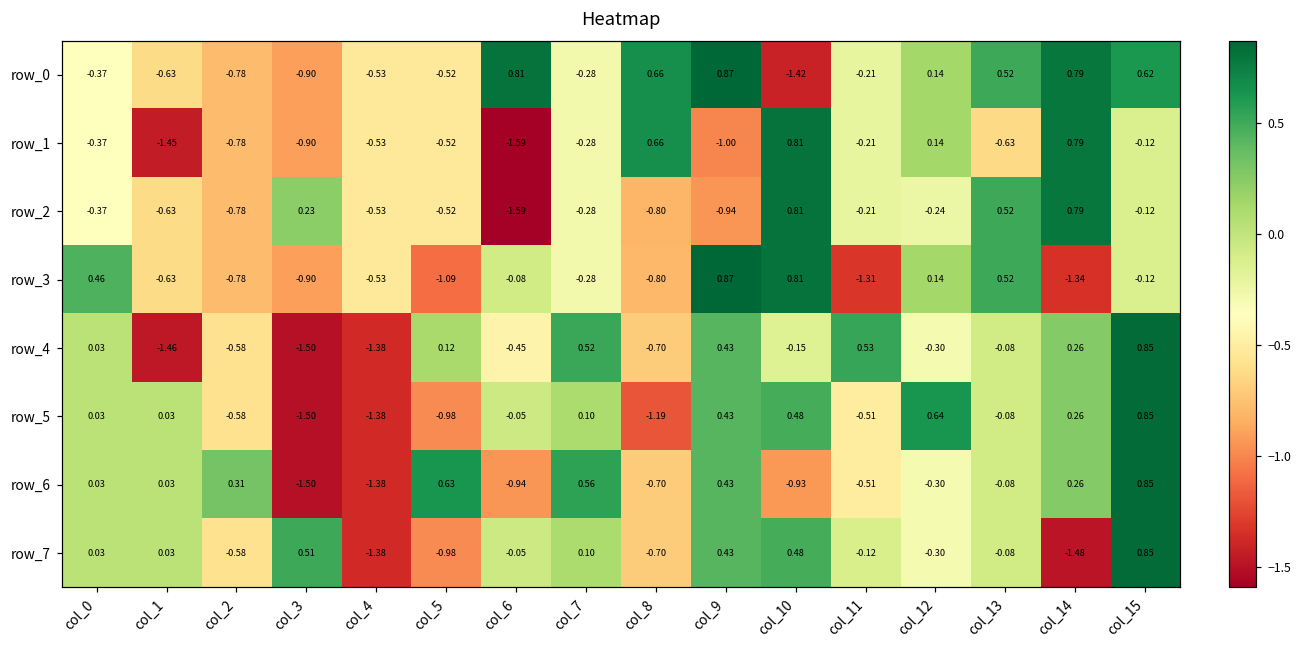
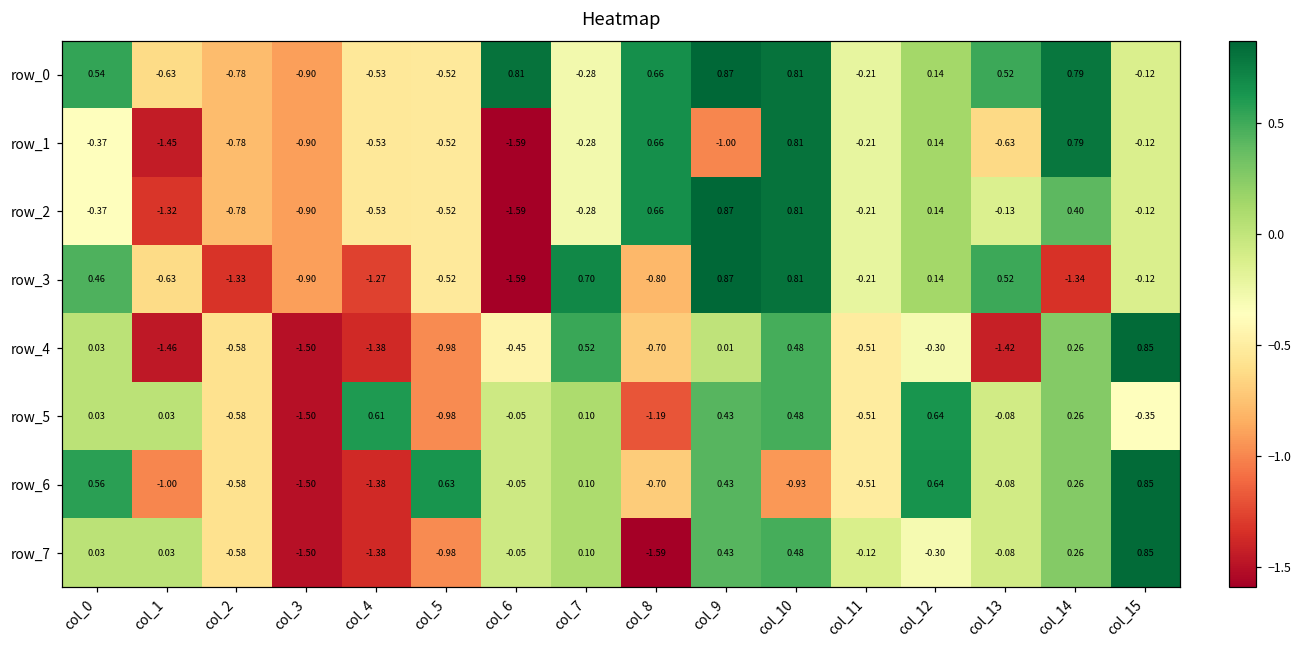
row_0, col_0: -0.37 -> 0.54
row_0, col_10: -1.42 -> 0.81
row_0, col_15: 0.62 -> -0.12
row_2, col_1: -0.63 -> -1.32
row_2, col_3: 0.23 -> -0.90
row_2, col_8: -0.80 -> 0.66
row_2, col_9: -0.94 -> 0.87
row_2, col_12: -0.24 -> 0.14
row_2, col_13: 0.52 -> -0.13
row_2, col_14: 0.79 -> 0.40
row_3, col_2: -0.78 -> -1.33
row_3, col_4: -0.53 -> -1.27
row_3, col_5: -1.09 -> -0.52
row_3, col_6: -0.08 -> -1.59
row_3, col_7: -0.28 -> 0.70
row_3, col_11: -1.31 -> -0.21
row_4, col_5: 0.12 -> -0.98
row_4, col_9: 0.43 -> 0.01
row_4, col_10: -0.15 -> 0.48
row_4, col_11: 0.53 -> -0.51
row_4, col_13: -0.08 -> -1.42
row_5, col_4: -1.38 -> 0.61
row_5, col_15: 0.85 -> -0.35
row_6, col_0: 0.03 -> 0.56
row_6, col_1: 0.03 -> -1.00
row_6, col_2: 0.31 -> -0.58
row_6, col_6: -0.94 -> -0.05
row_6, col_7: 0.56 -> 0.10
row_6, col_12: -0.30 -> 0.64
row_7, col_3: 0.51 -> -1.50
row_7, col_8: -0.70 -> -1.59
row_7, col_14: -1.48 -> 0.26
